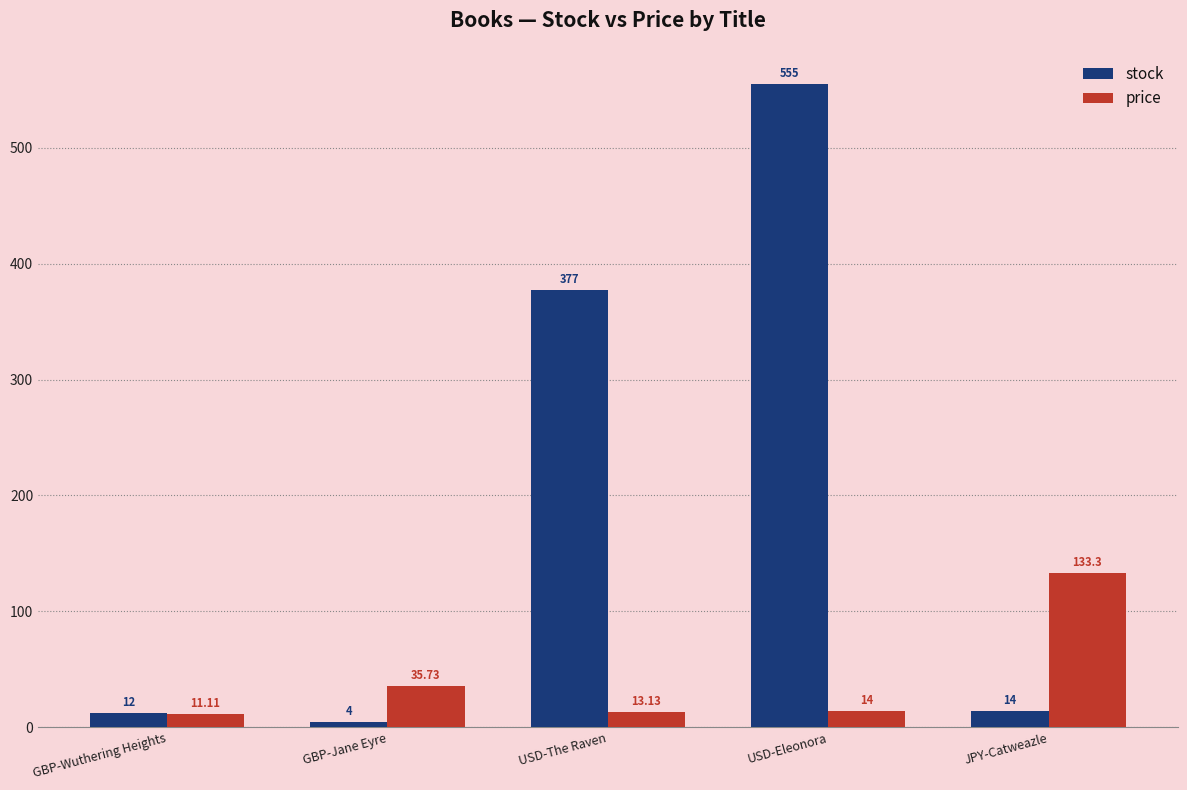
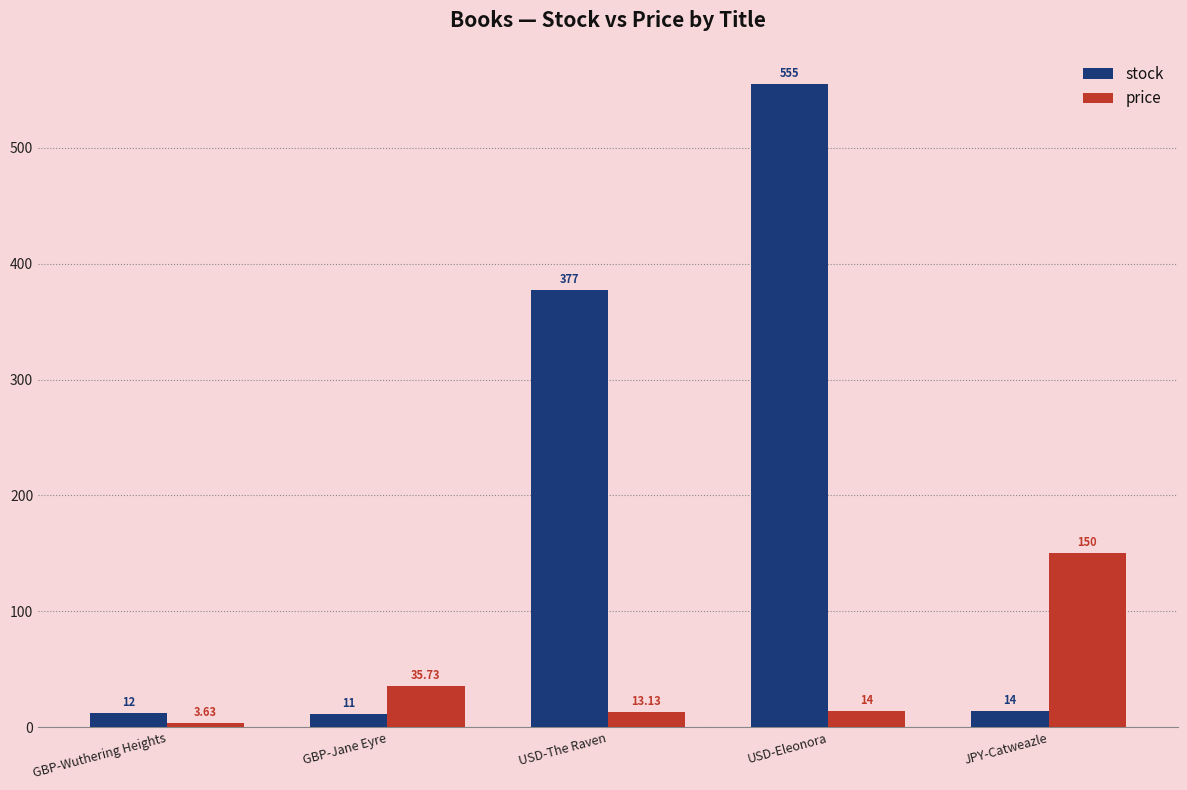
price, GBP-Wuthering Heights: 11.11 -> 3.63
stock, GBP-Jane Eyre: 4 -> 11
price, JPY-Catweazle: 133.3 -> 150
